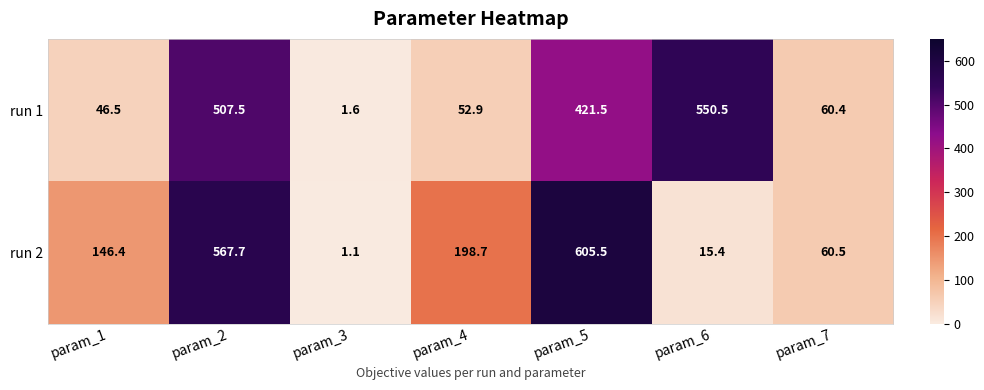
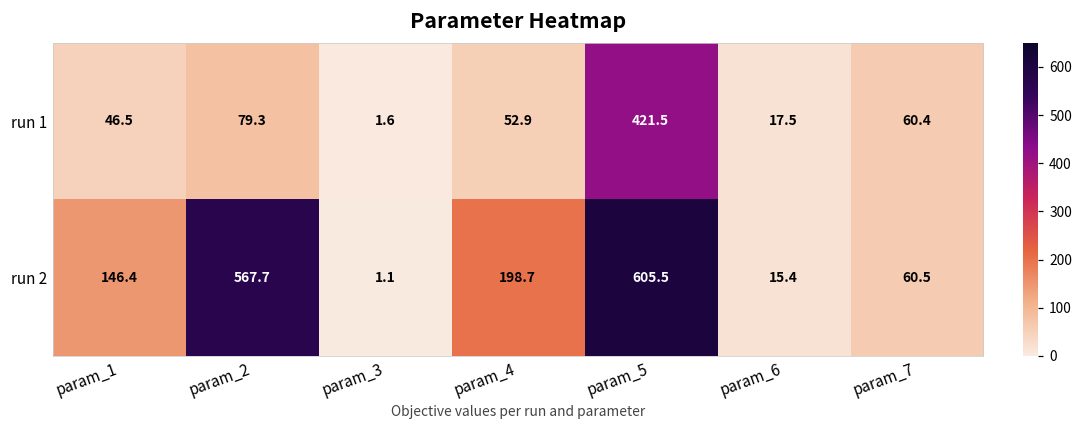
run 1, param_2: 507.5 -> 79.3
run 1, param_6: 550.5 -> 17.5
